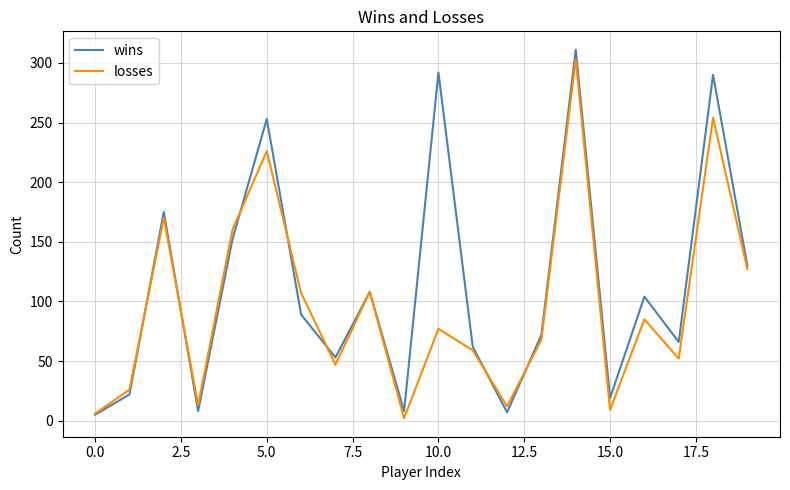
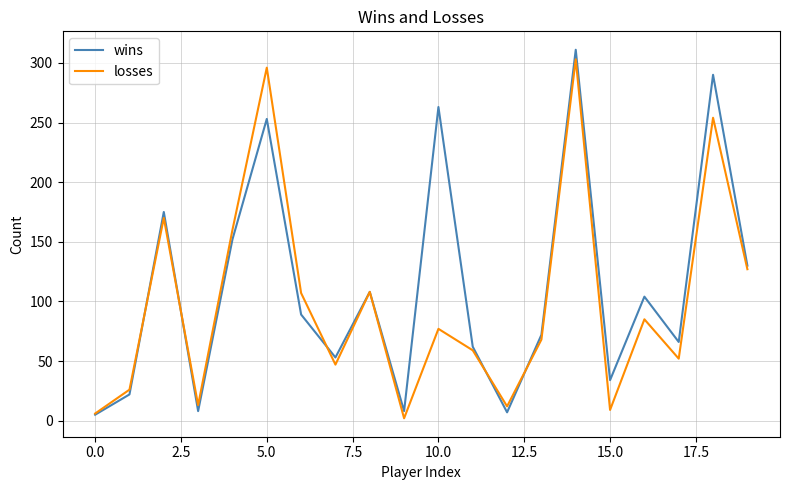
losses, 5.0: 226 -> 296
wins, 10.0: 292 -> 263
wins, 15.0: 19 -> 34
